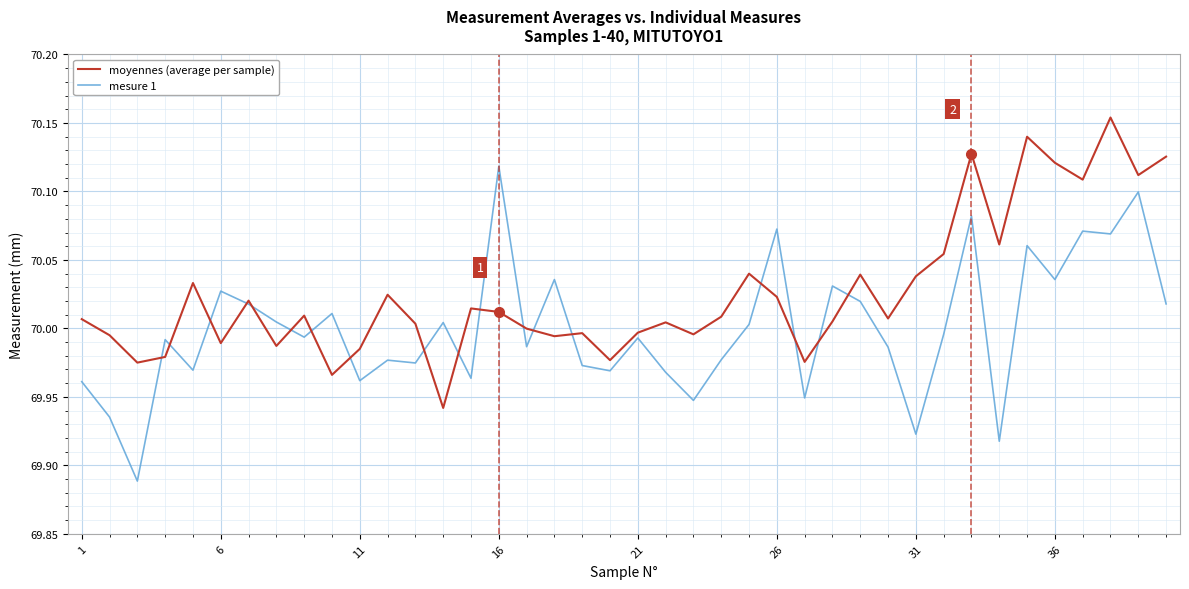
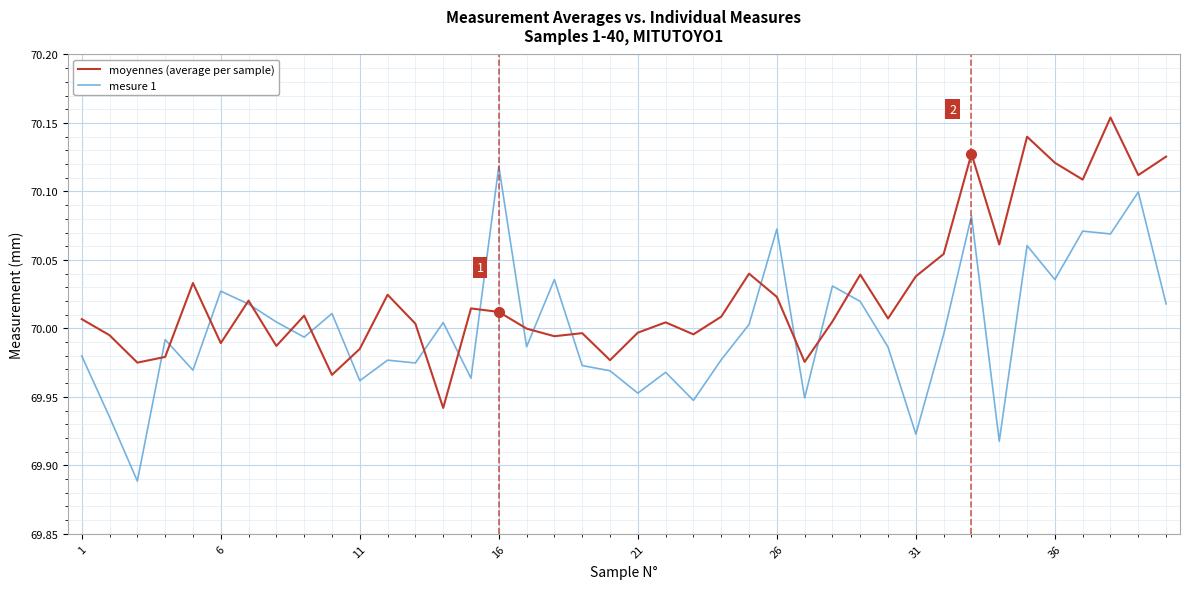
mesure 1, 1: 69.961 -> 69.980
mesure 1, 21: 69.993 -> 69.953
